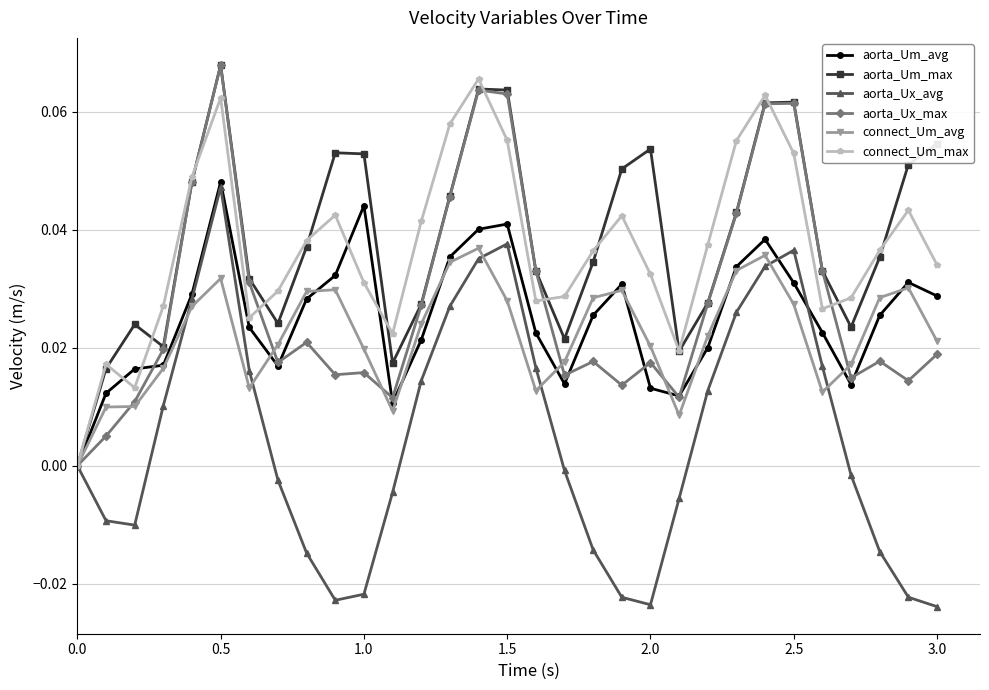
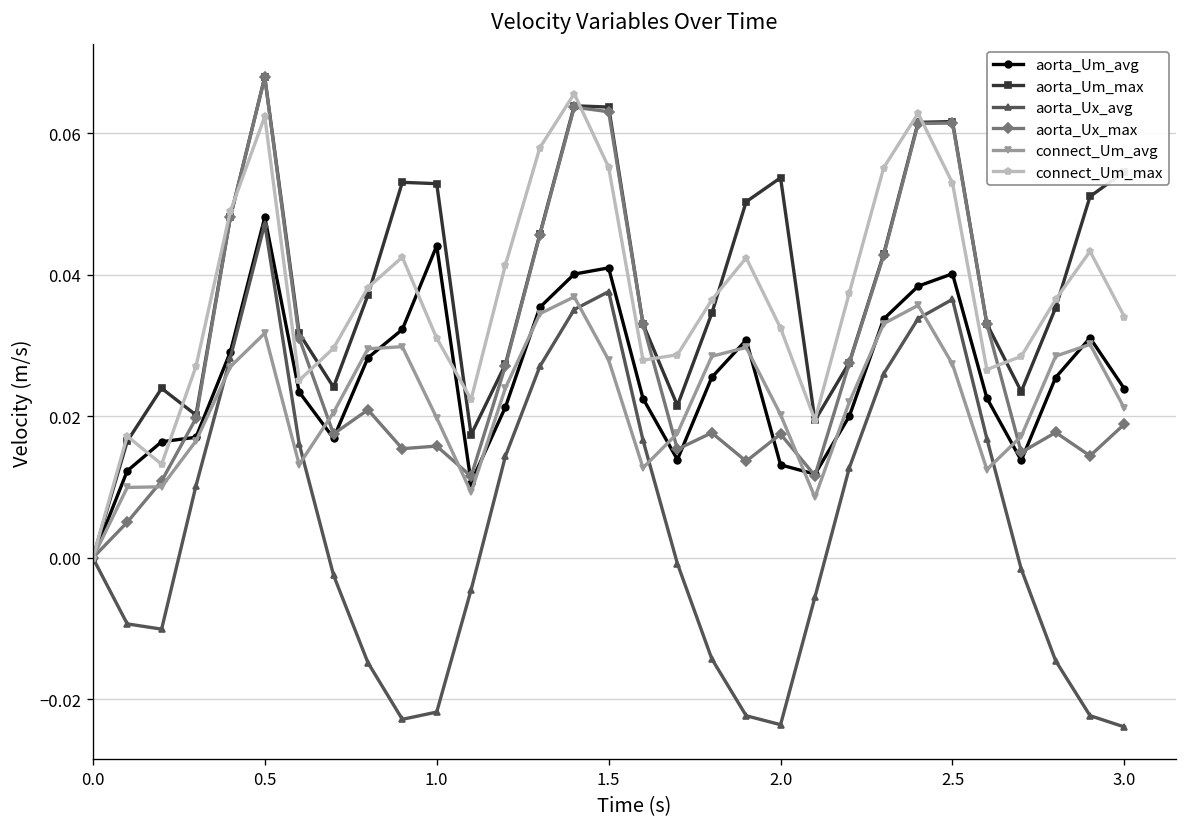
aorta_Um_avg, 2.5: 0.031 -> 0.040
aorta_Um_avg, 3.0: 0.029 -> 0.024
